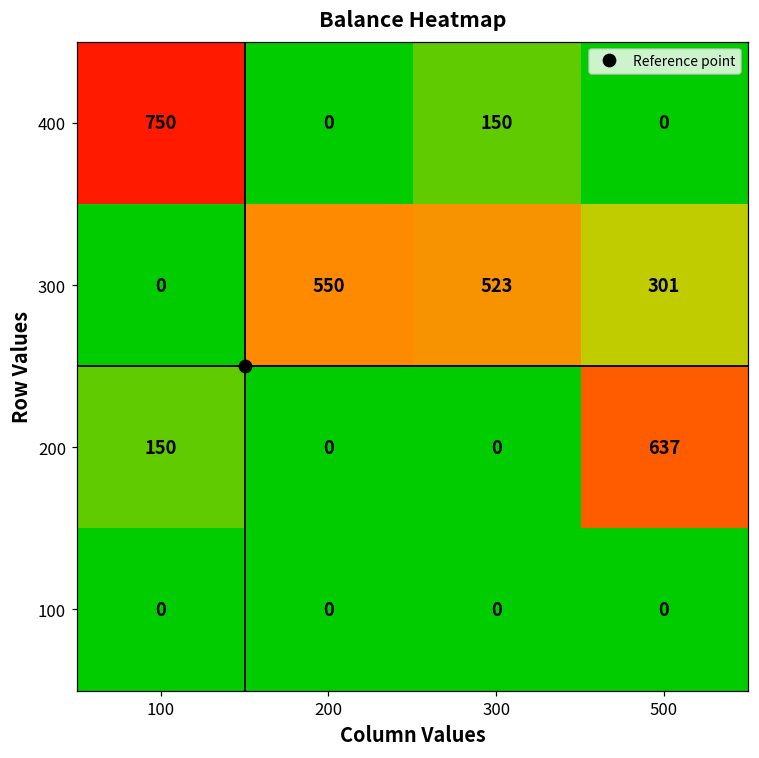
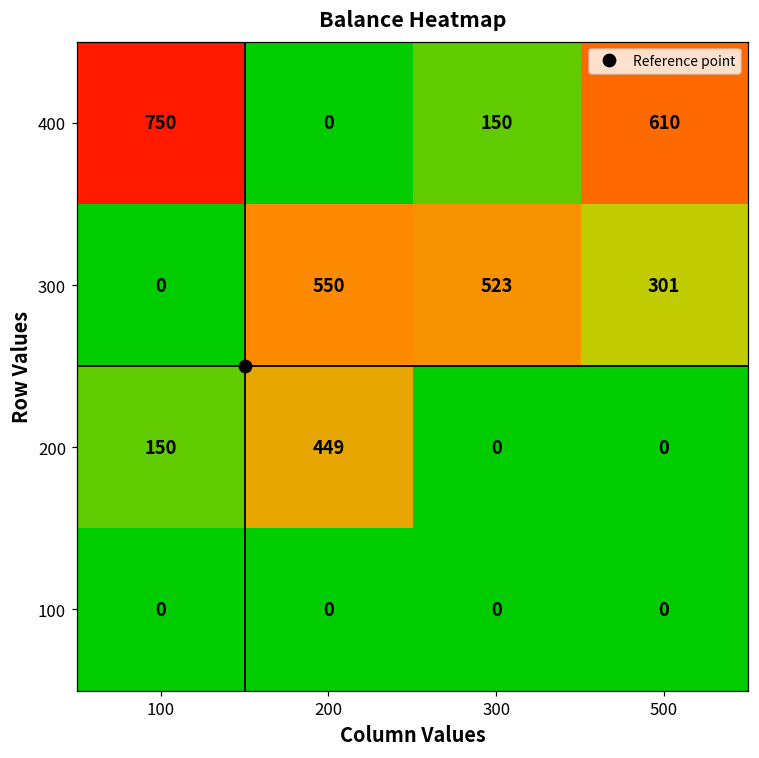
400, 500: 0 -> 610
200, 200: 0 -> 449
200, 500: 637 -> 0
